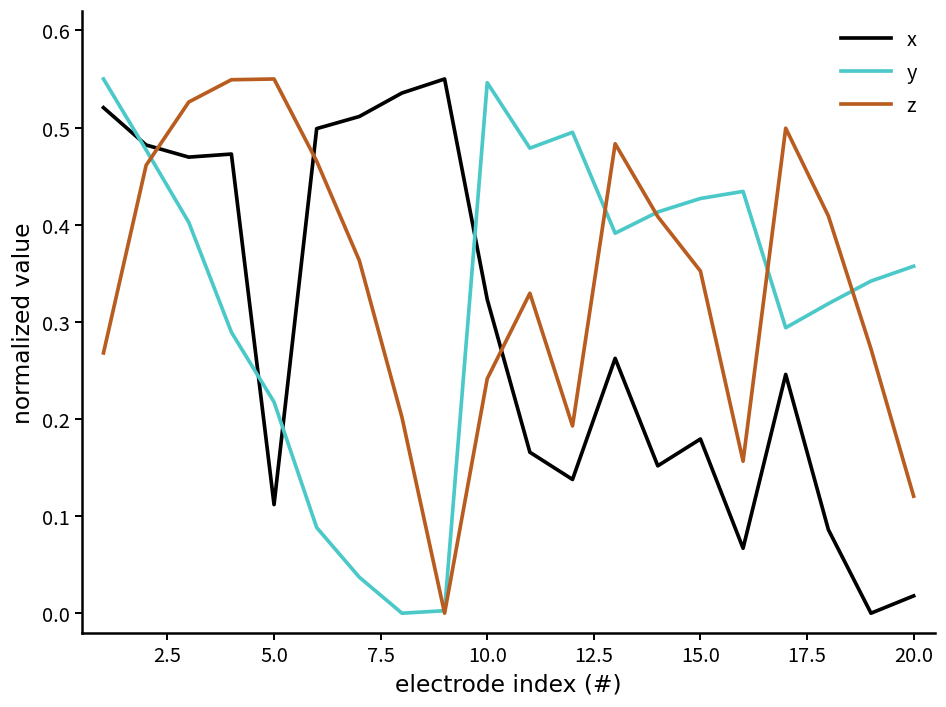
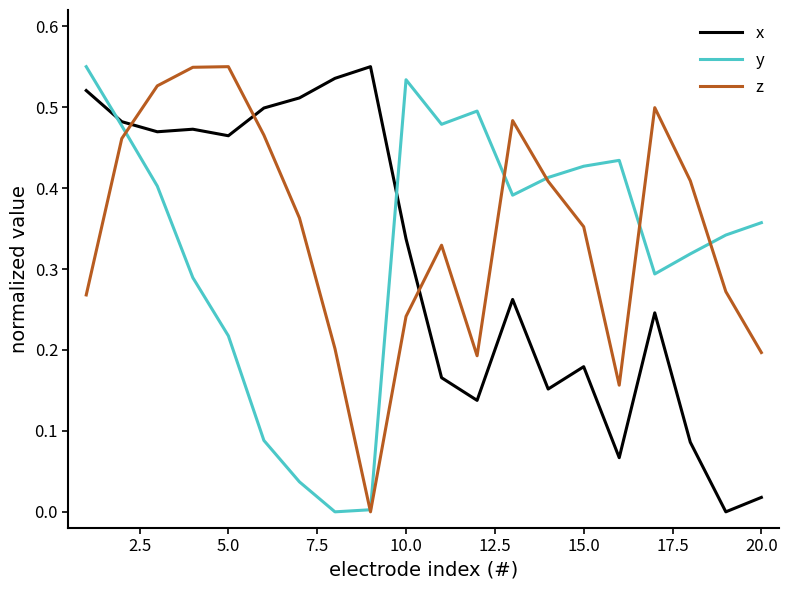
x, 5.0: 0.11 -> 0.46
x, 10.0: 0.32 -> 0.34
y, 10.0: 0.55 -> 0.53
z, 20.0: 0.12 -> 0.20
